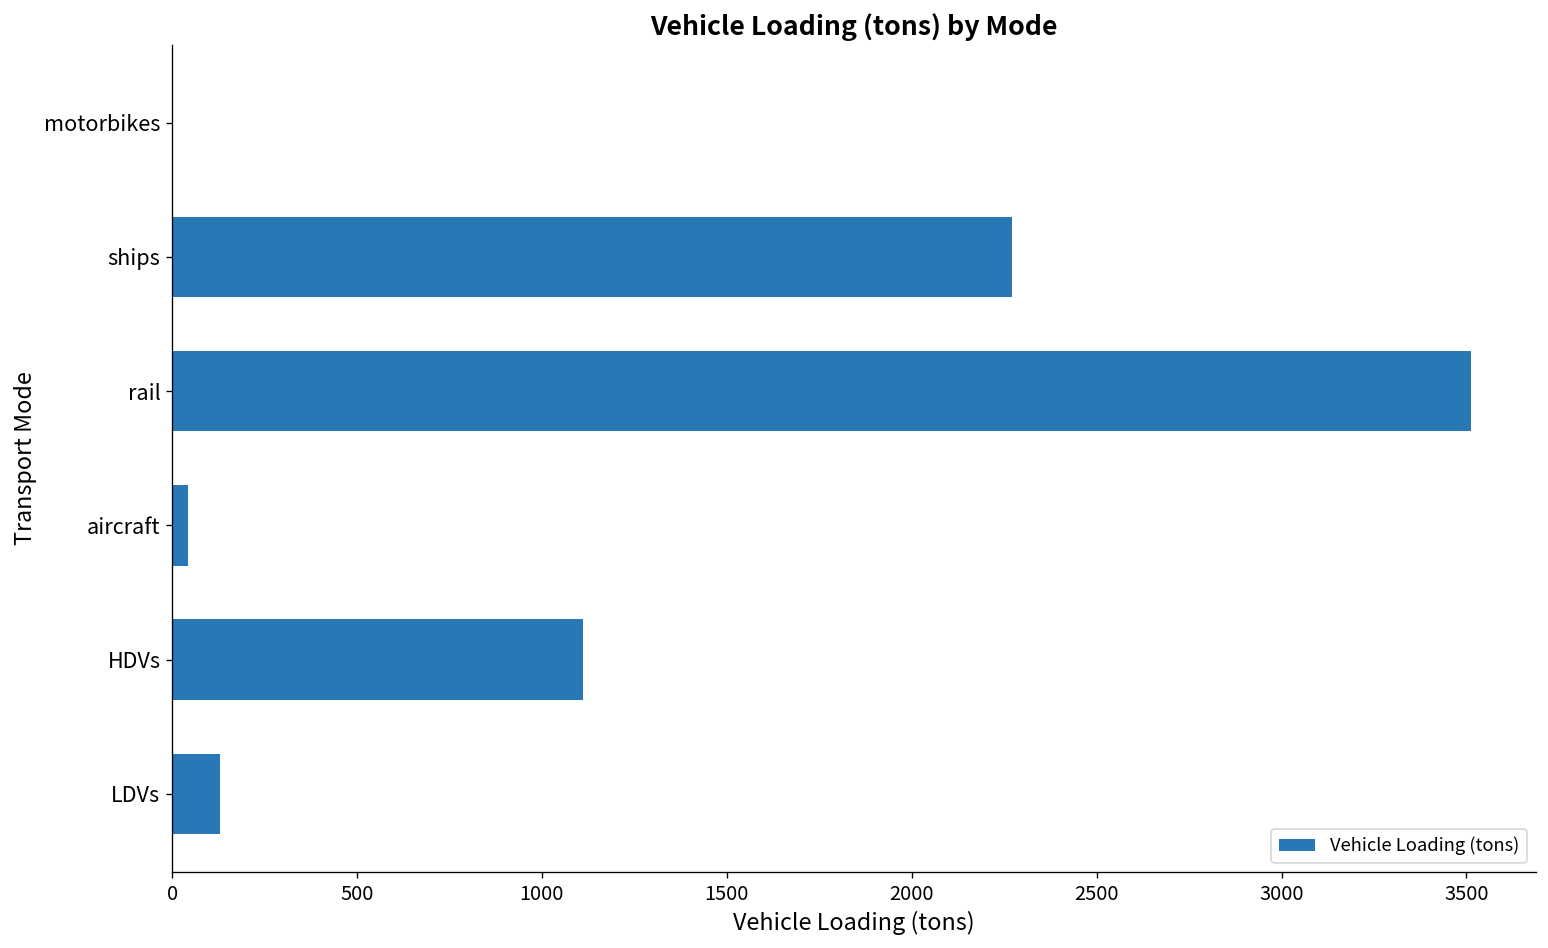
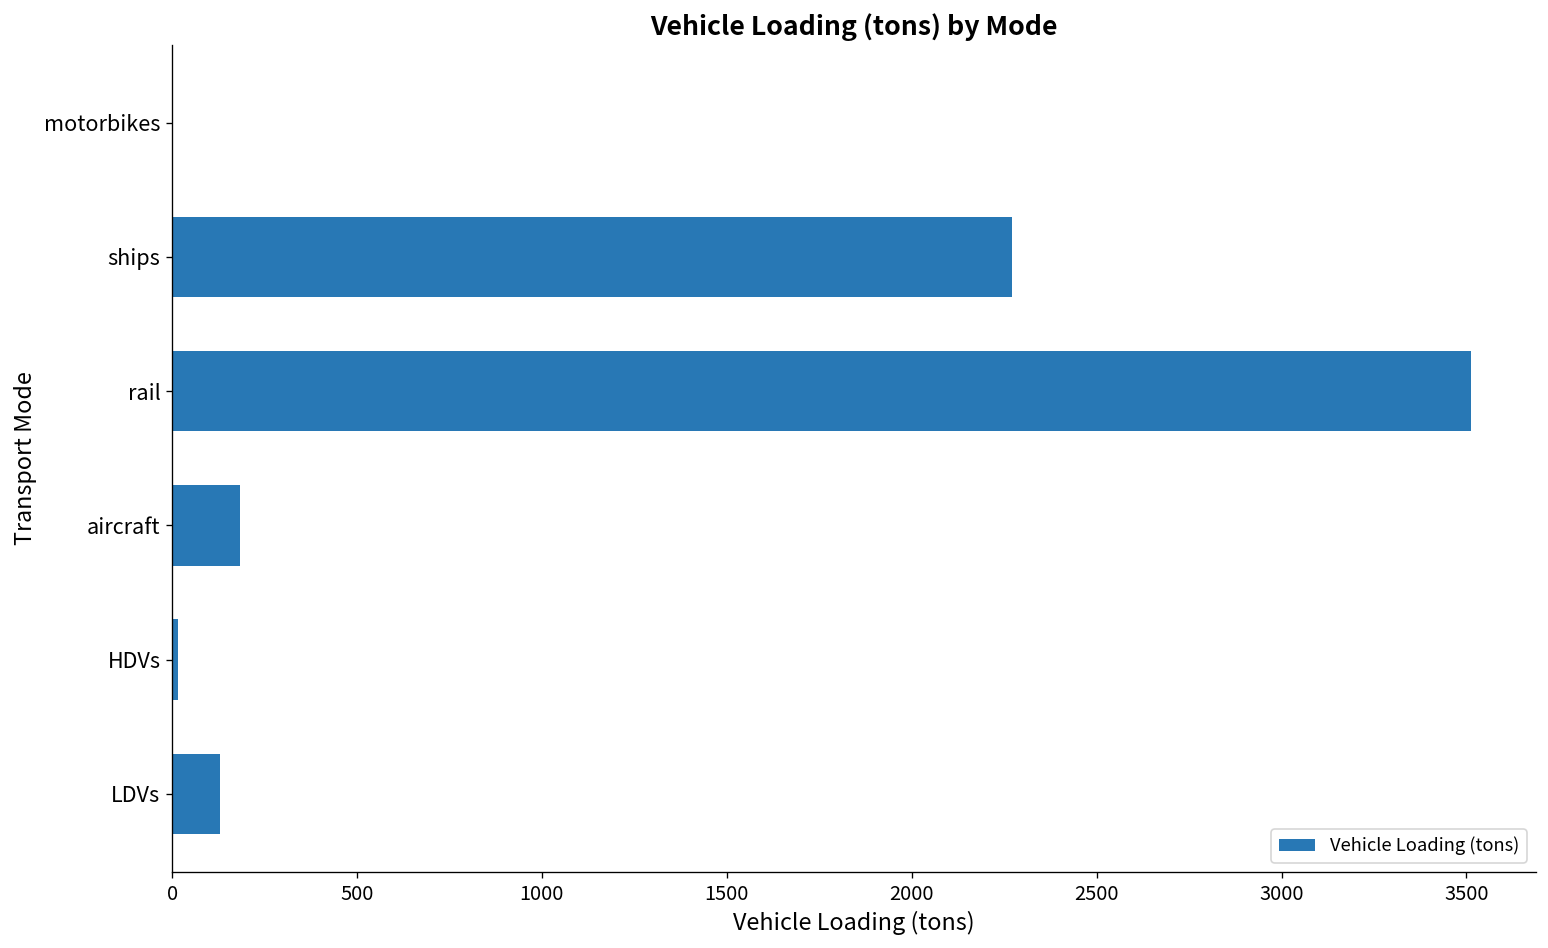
aircraft: 40 -> 180
HDVs: 1110 -> 20
